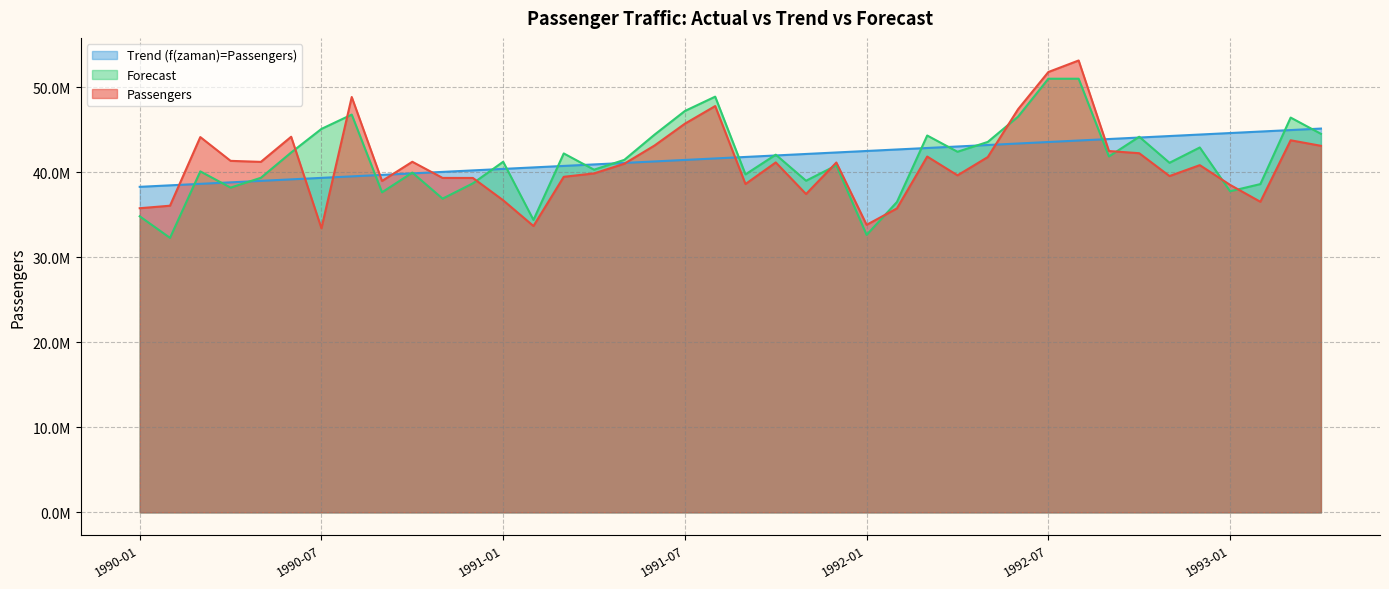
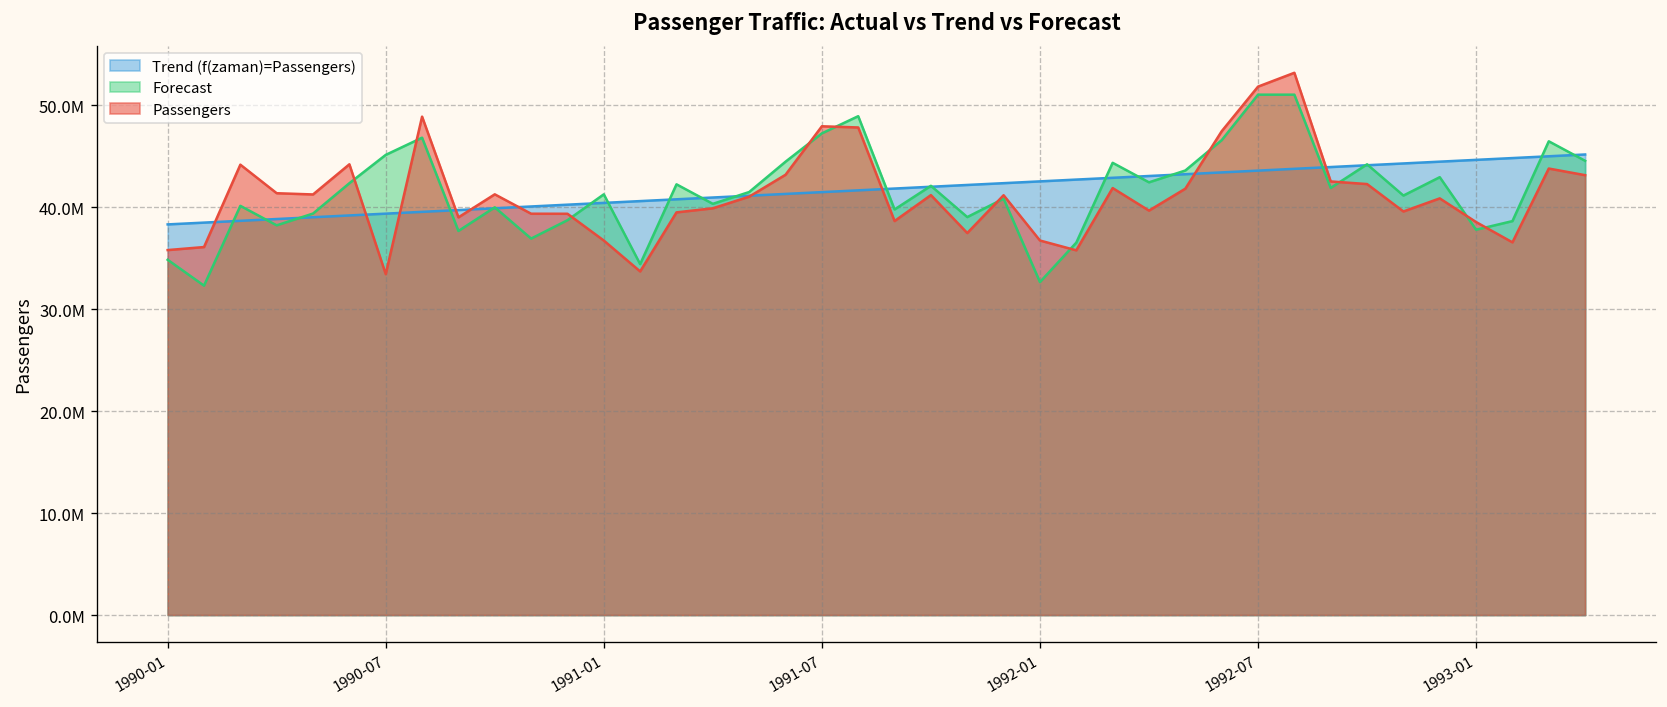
Passengers, 1991-07: 46000000 -> 48000000
Passengers, 1992-01: 34000000 -> 37000000
